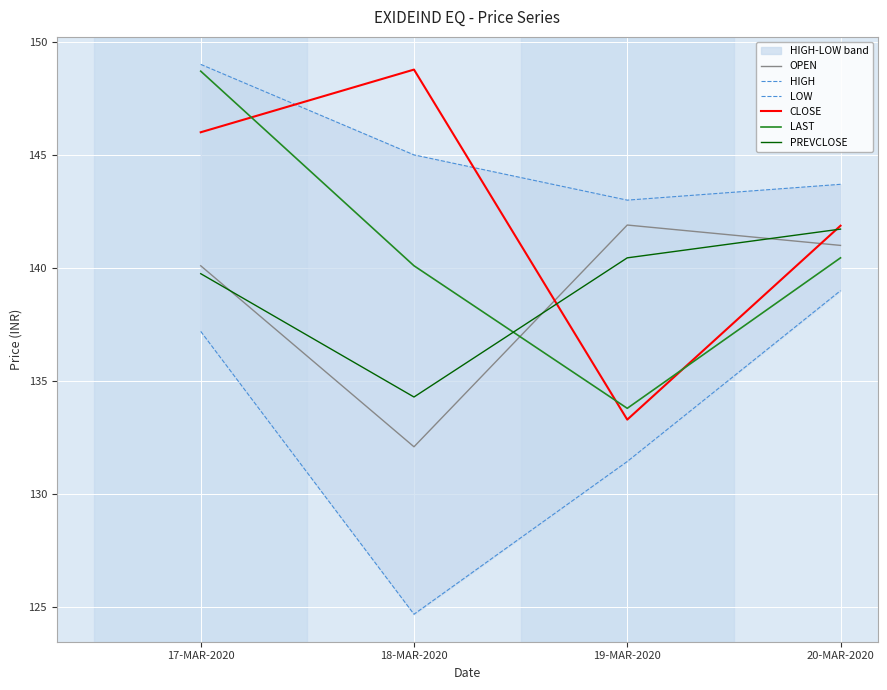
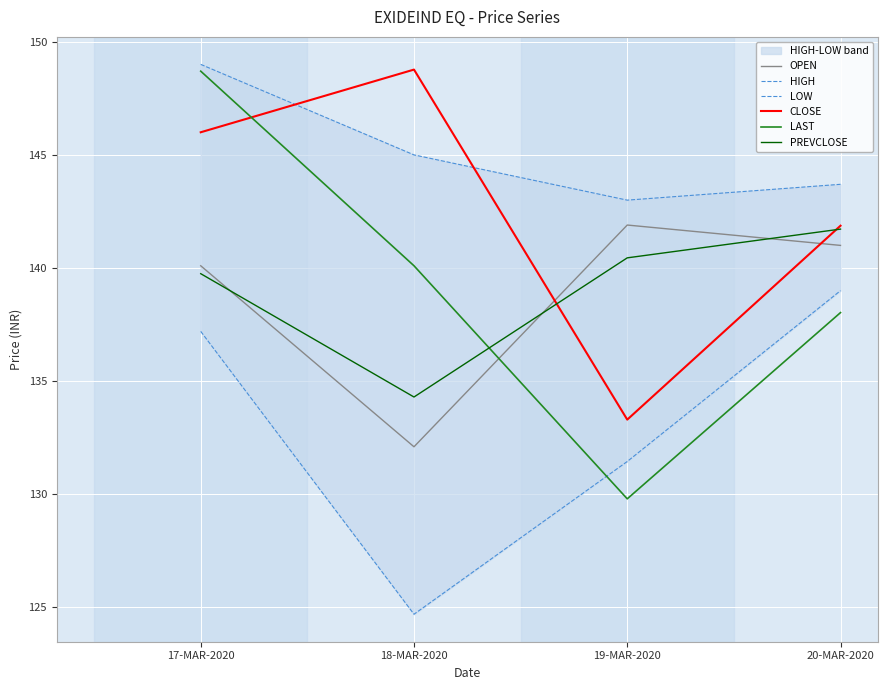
LAST, 19-MAR-2020: 133.8 -> 129.8
LAST, 20-MAR-2020: 140.5 -> 138.0
